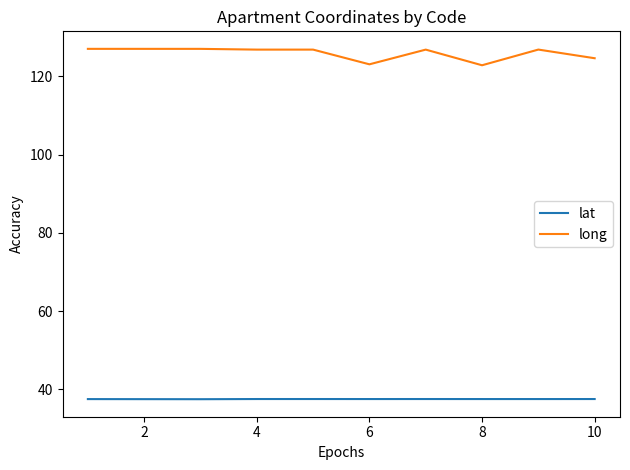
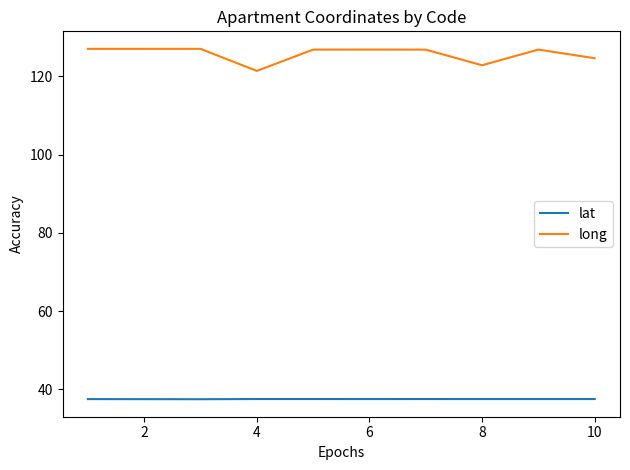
long, 4: 127 -> 121
long, 6: 123 -> 127
